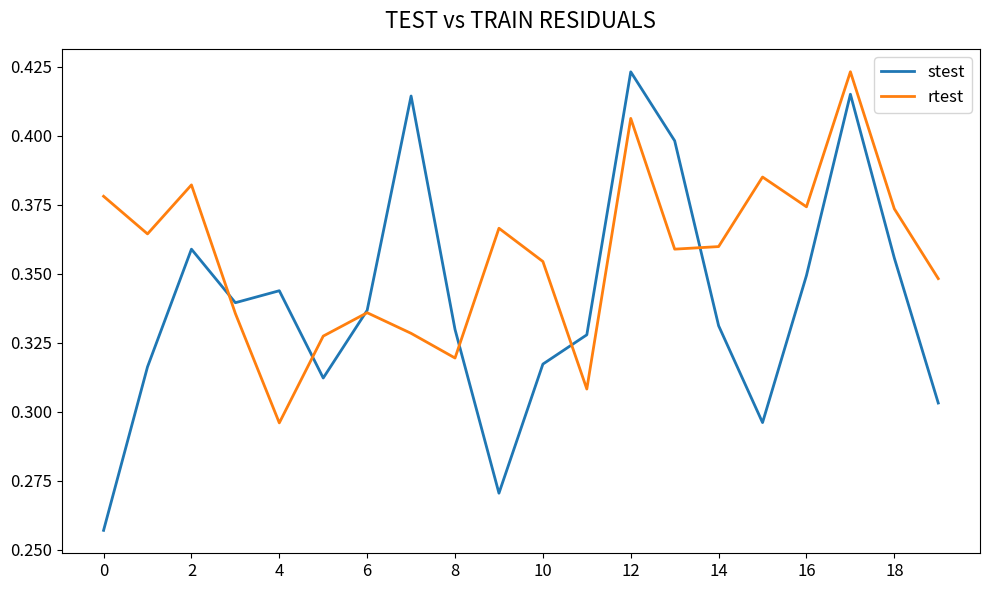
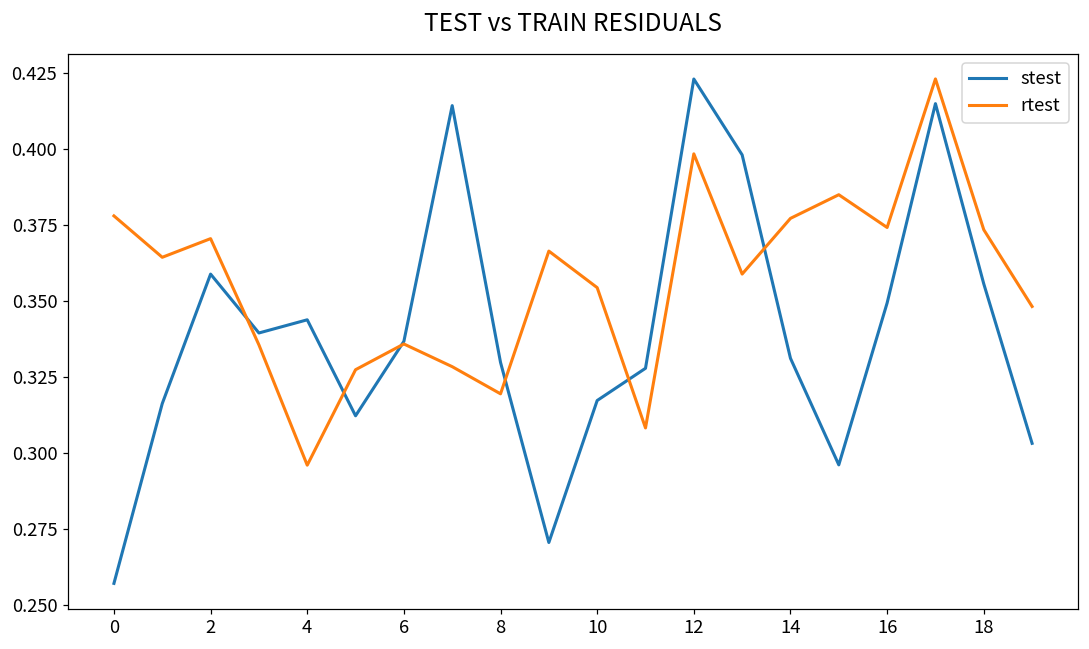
rtest, 2: 0.382 -> 0.371
rtest, 12: 0.406 -> 0.399
rtest, 14: 0.360 -> 0.377
